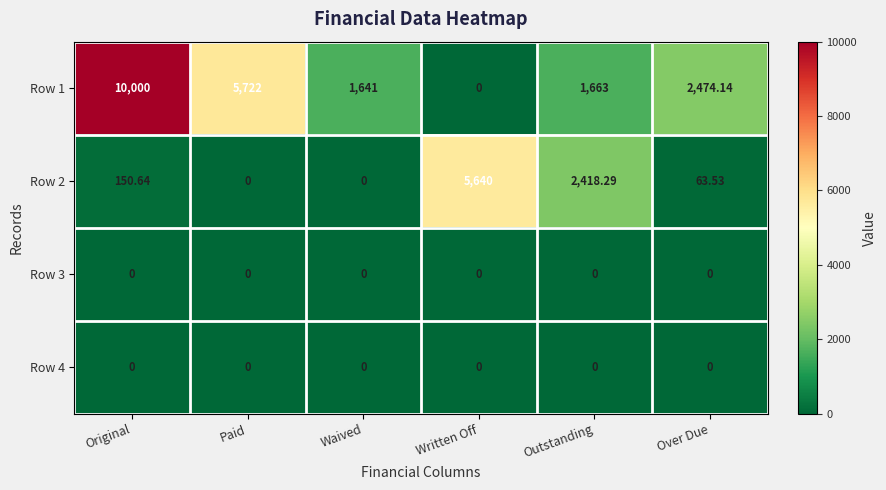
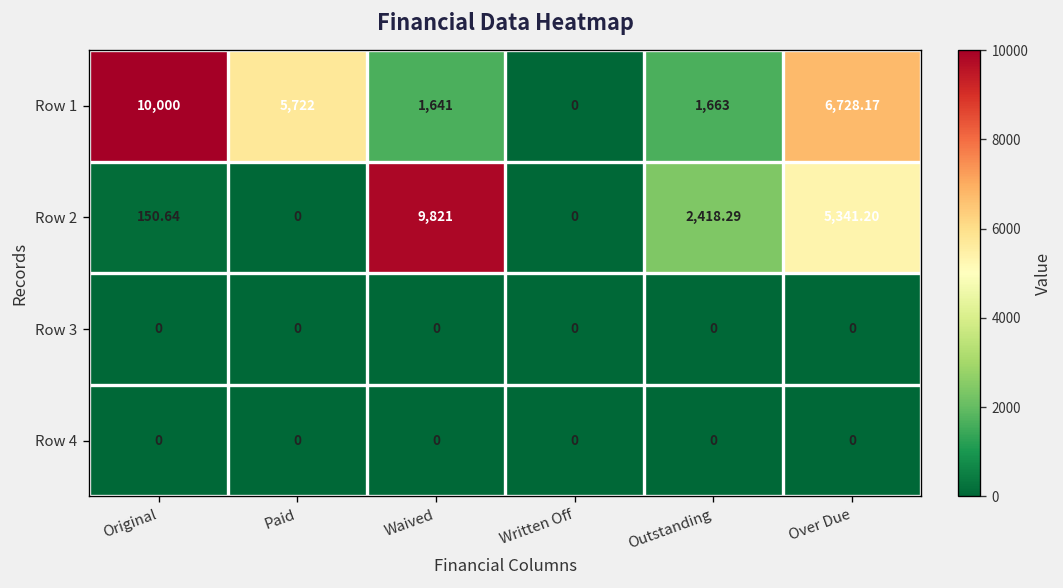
Row 1, Over Due: 2,474.14 -> 6,728.17
Row 2, Waived: 0 -> 9,821
Row 2, Written Off: 5,640 -> 0
Row 2, Over Due: 63.53 -> 5,341.20
